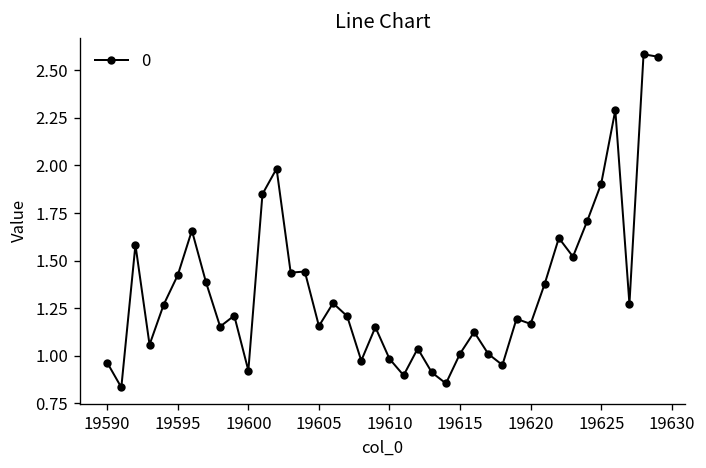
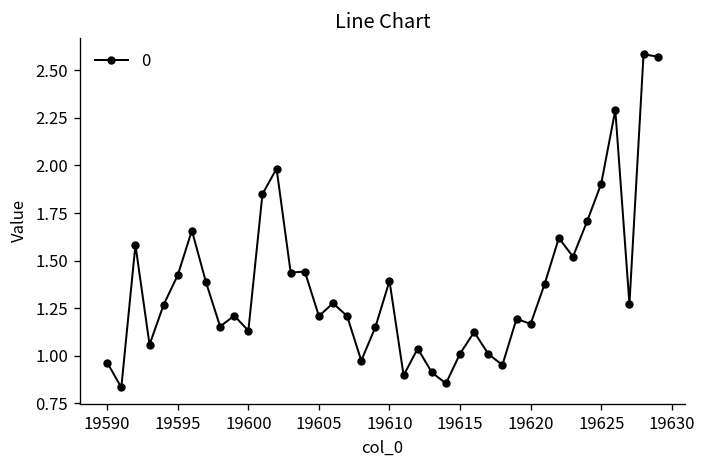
19600: 0.92 -> 1.13
19605: 1.16 -> 1.21
19610: 0.98 -> 1.39
